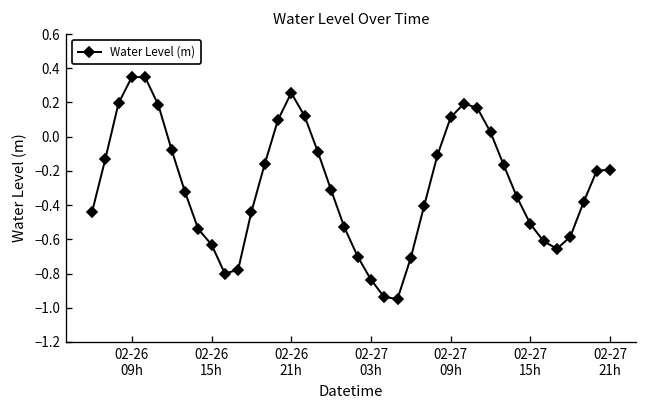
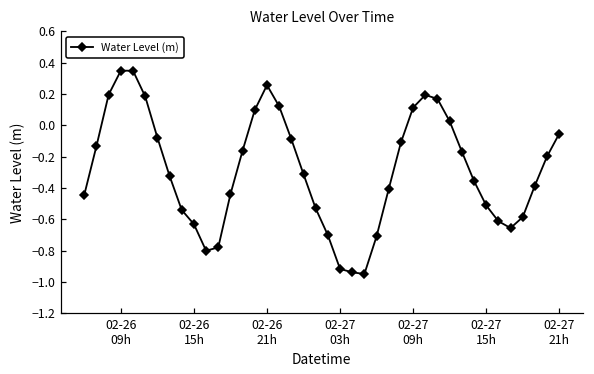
02-27 03h: -0.84 -> -0.92
02-27 21h: -0.19 -> -0.05
